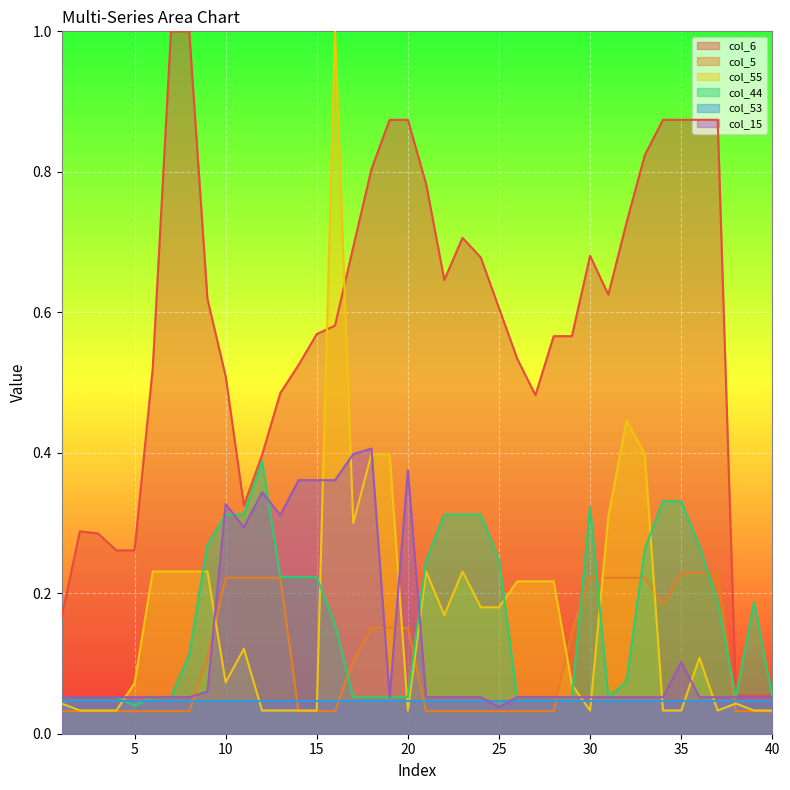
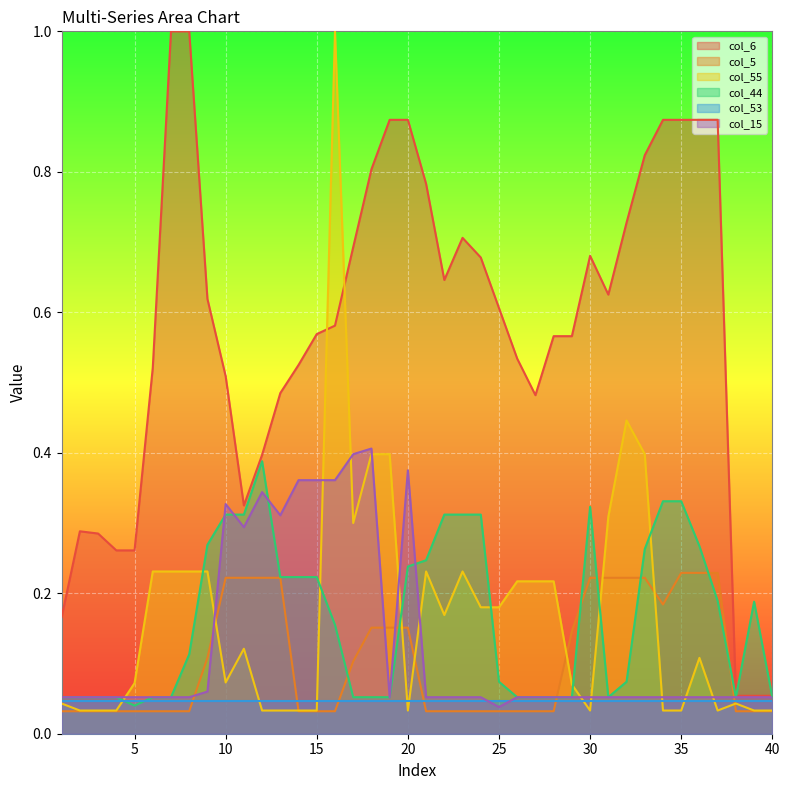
col_44, 20: 0.05 -> 0.24
col_44, 25: 0.25 -> 0.07
col_15, 35: 0.10 -> 0.05
